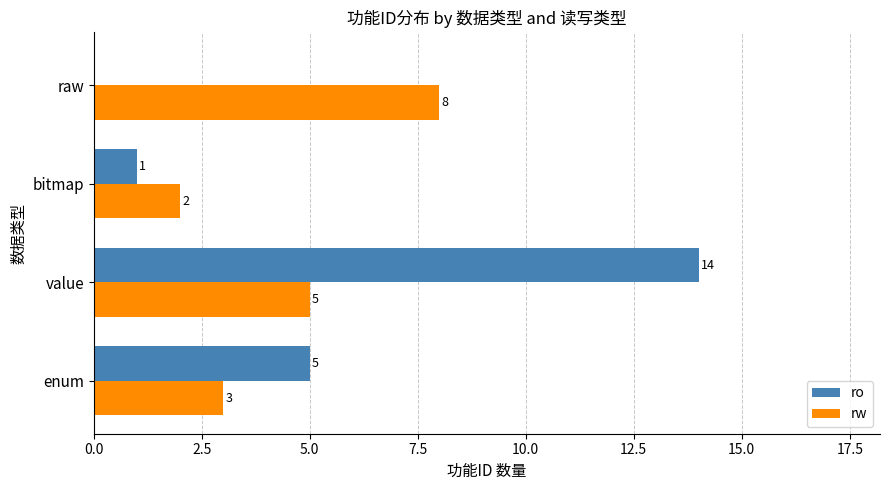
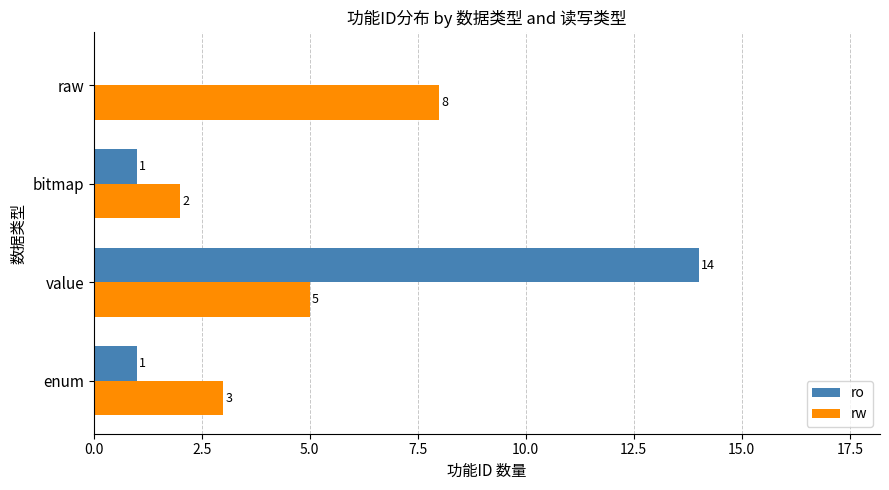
ro, enum: 5 -> 1
